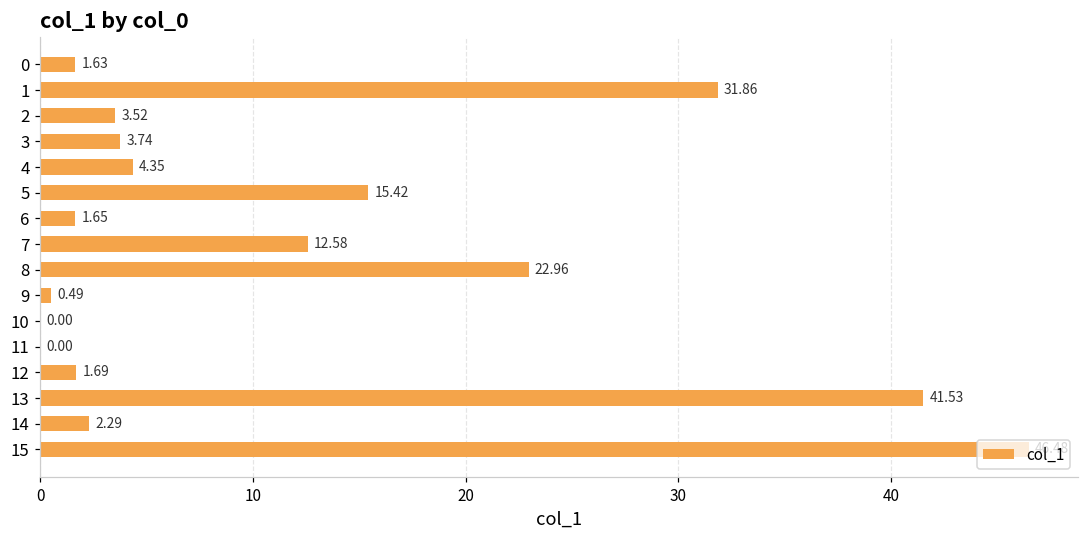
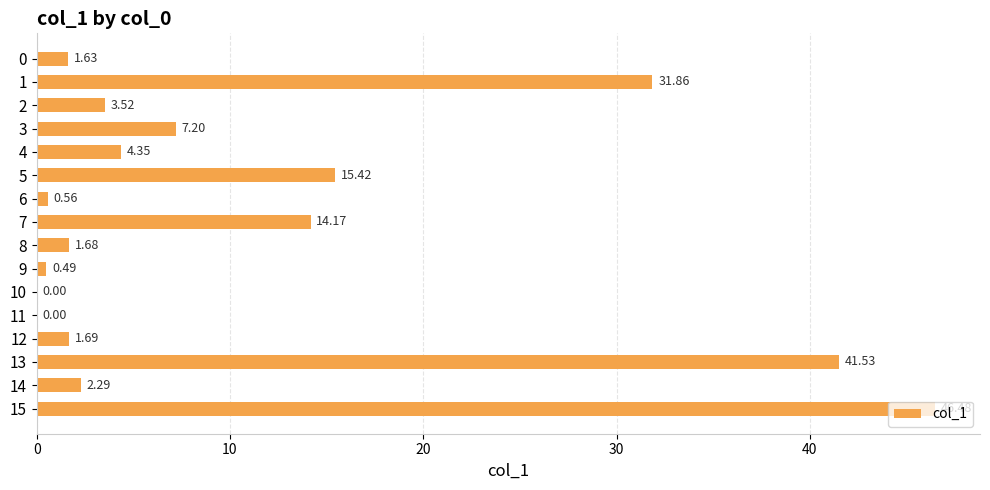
3: 3.74 -> 7.20
6: 1.65 -> 0.56
7: 12.58 -> 14.17
8: 22.96 -> 1.68
